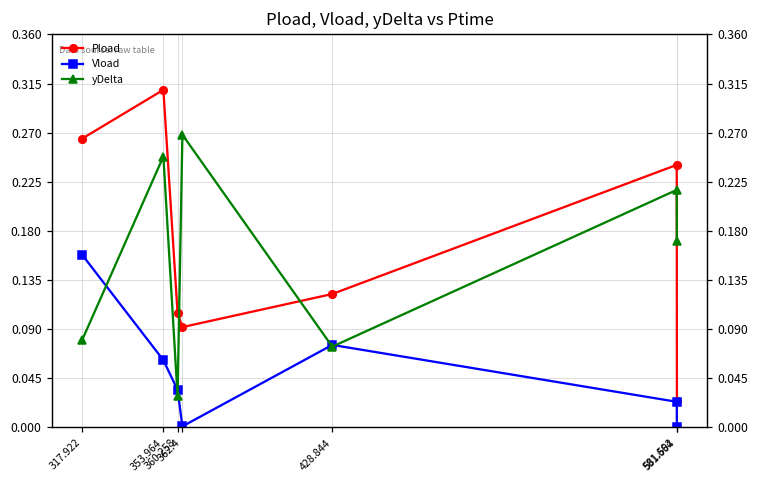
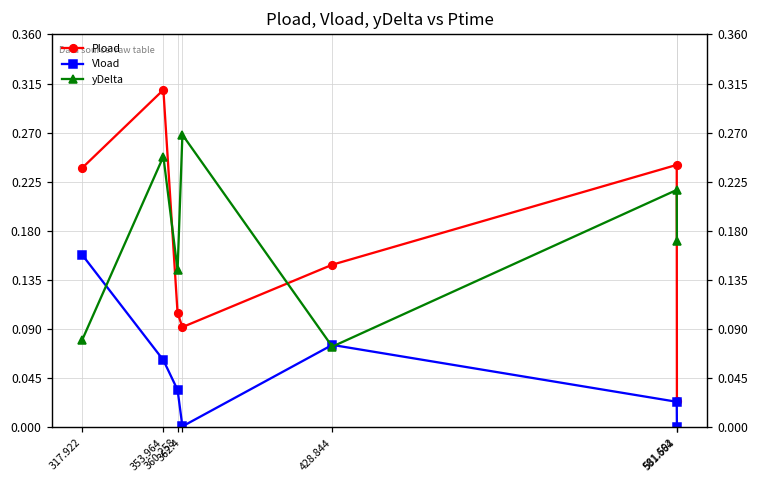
Pload, 317.922: 0.26 -> 0.24
yDelta, 360.258: 0.03 -> 0.14
Pload, 428.844: 0.12 -> 0.15
